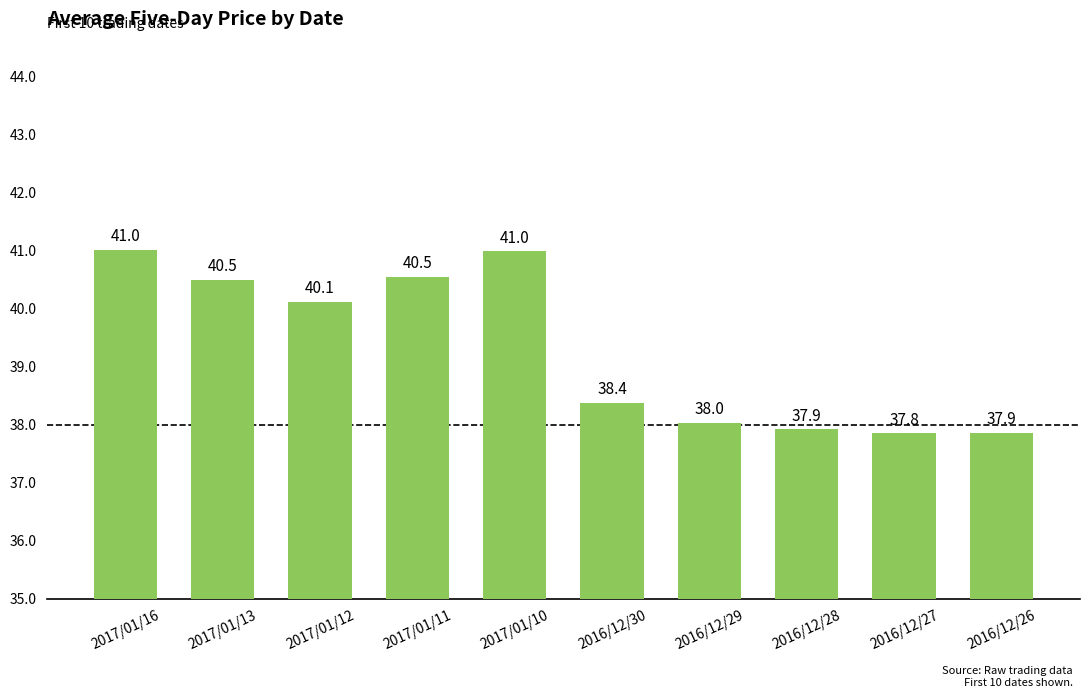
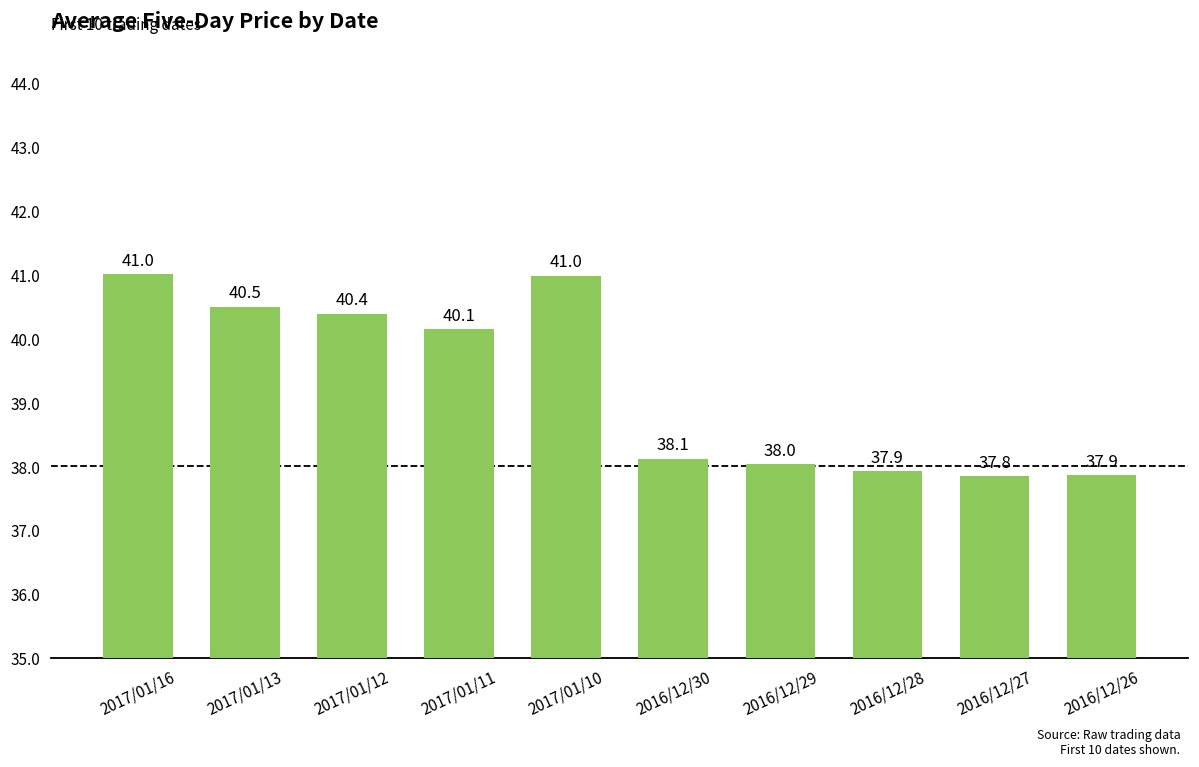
2017/01/12: 40.1 -> 40.4
2017/01/11: 40.5 -> 40.1
2016/12/30: 38.4 -> 38.1
